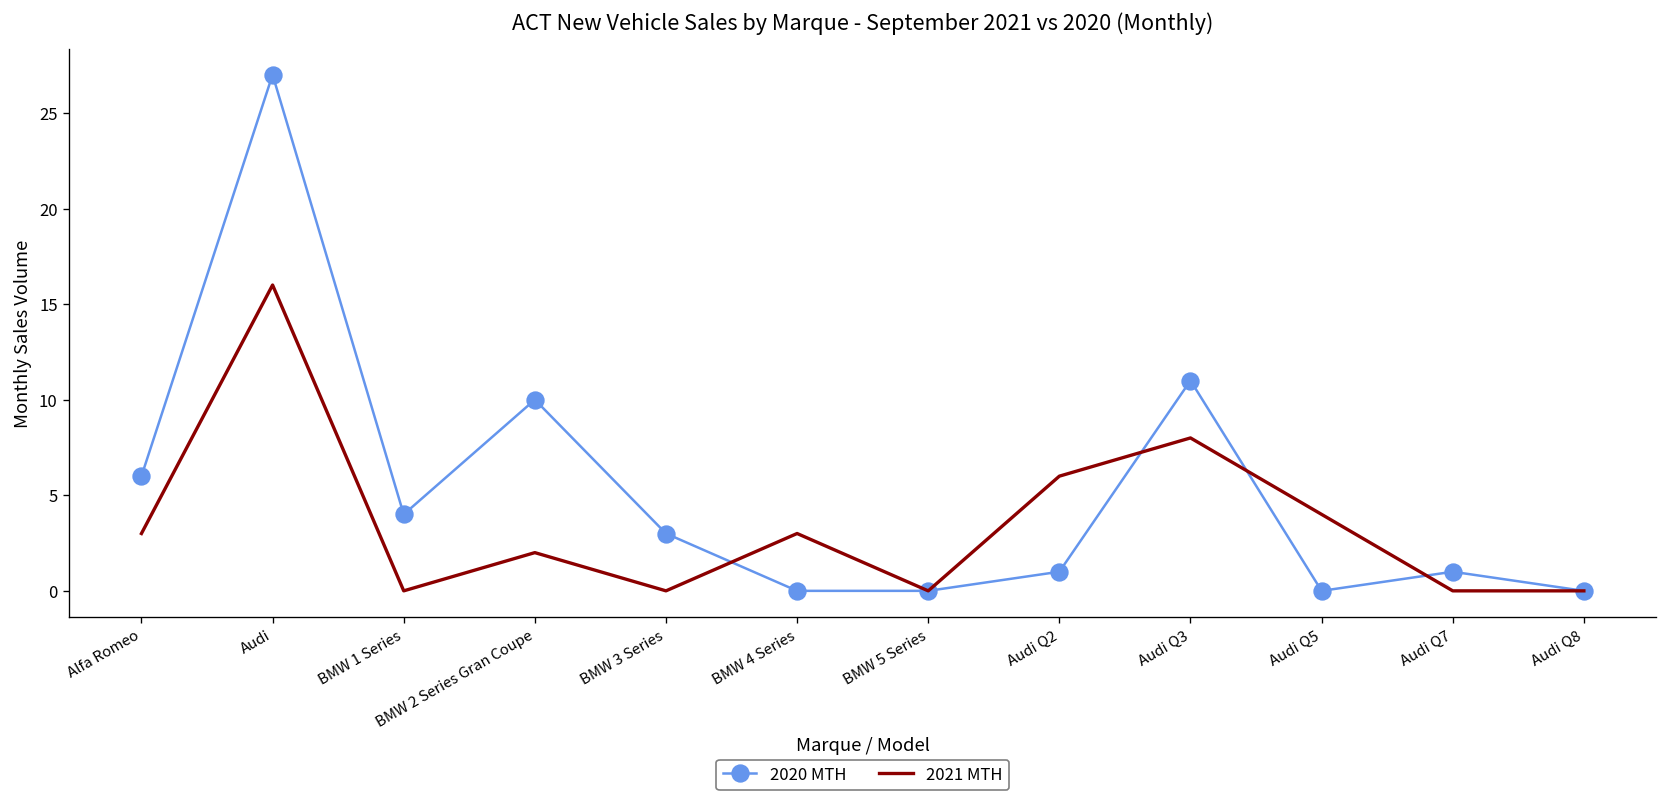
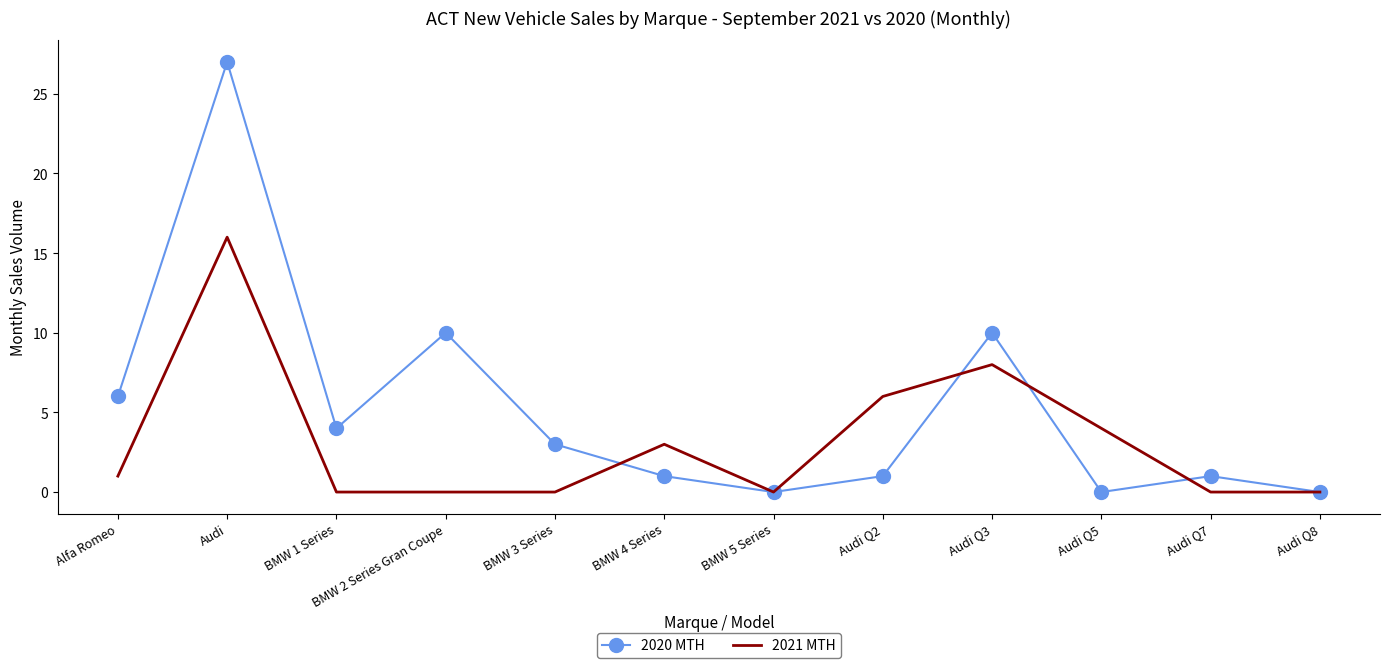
2021 MTH, Alfa Romeo: 3 -> 1
2021 MTH, BMW 2 Series Gran Coupe: 2 -> 0
2020 MTH, BMW 4 Series: 0 -> 1
2020 MTH, Audi Q3: 11 -> 10
